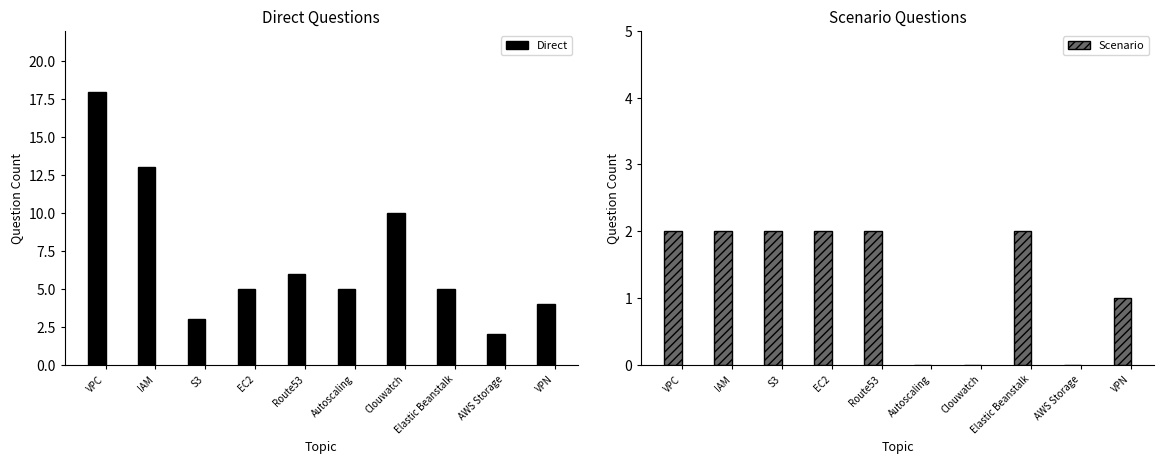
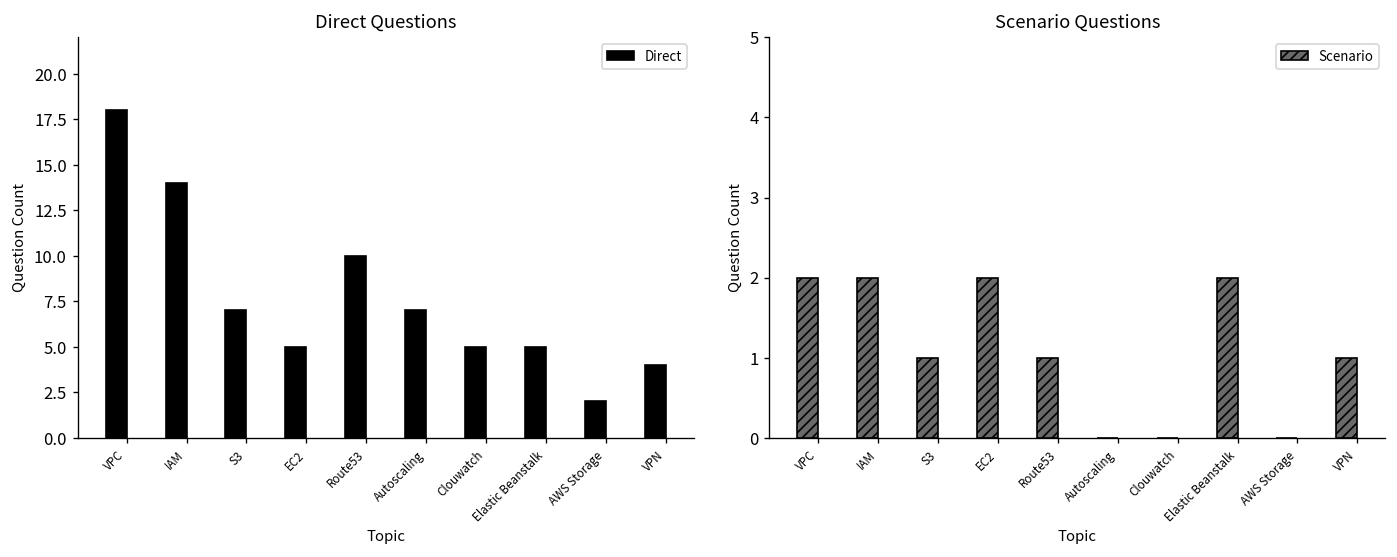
Direct Questions, IAM: 13 -> 14
Direct Questions, S3: 3 -> 7
Direct Questions, Route53: 6 -> 10
Direct Questions, Autoscaling: 5 -> 7
Direct Questions, Clouwatch: 10 -> 5
Scenario Questions, S3: 2 -> 1
Scenario Questions, Route53: 2 -> 1
